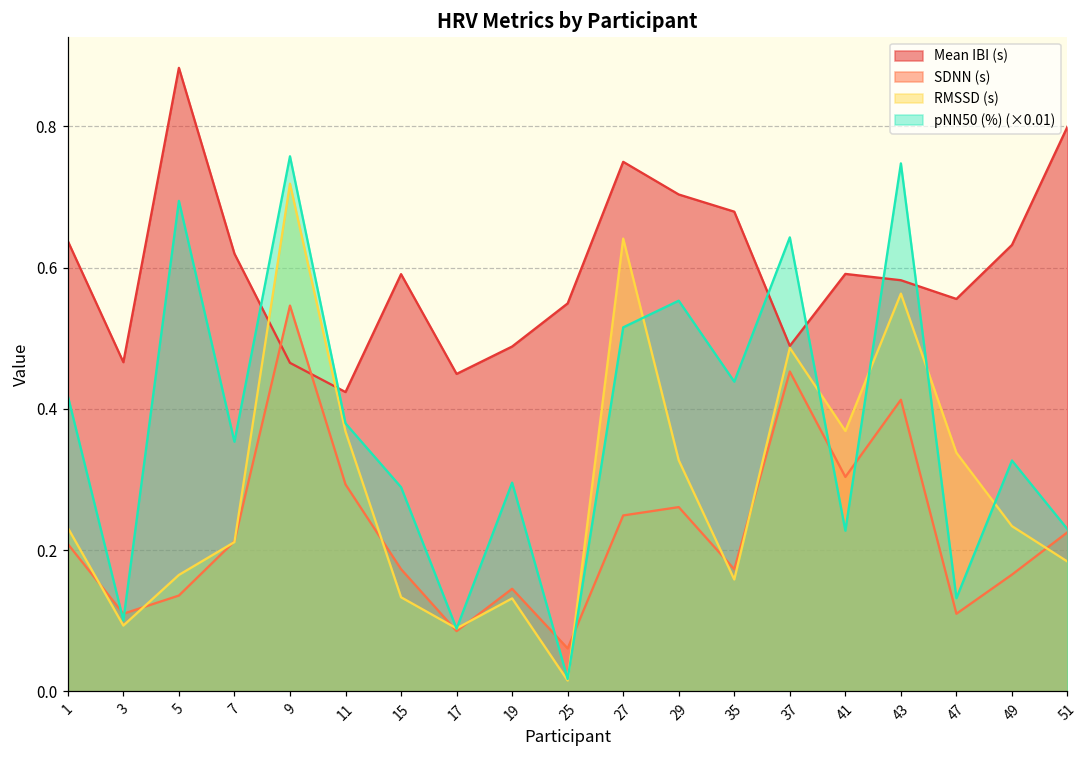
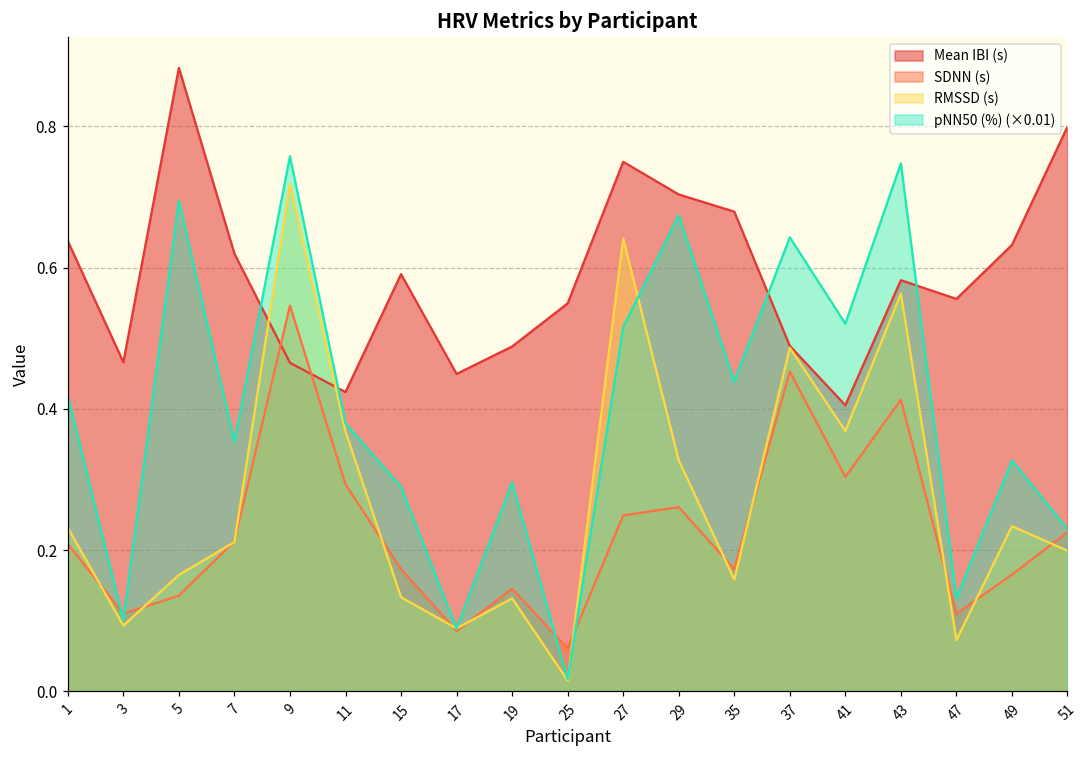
pNN50 (%) (×0.01), 29: 0.55 -> 0.67
Mean IBI (s), 41: 0.59 -> 0.41
pNN50 (%) (×0.01), 41: 0.23 -> 0.52
RMSSD (s), 47: 0.34 -> 0.07
RMSSD (s), 51: 0.18 -> 0.20
